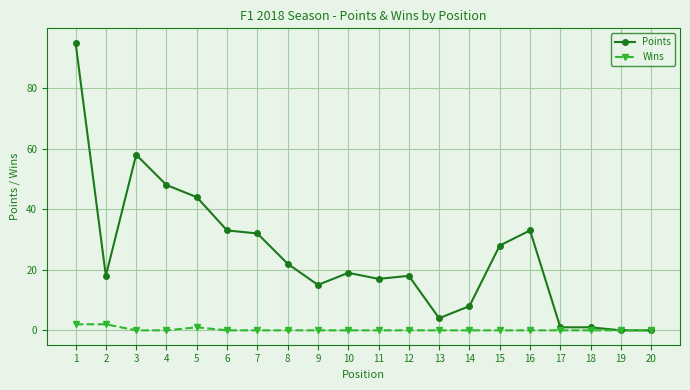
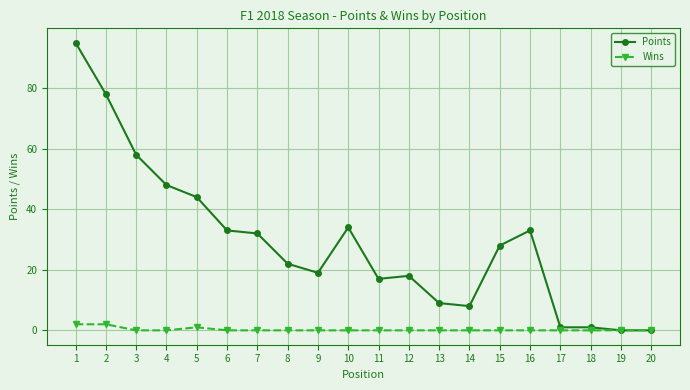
Points, 2: 18 -> 78
Points, 9: 15 -> 19
Points, 10: 19 -> 34
Points, 13: 4 -> 9
